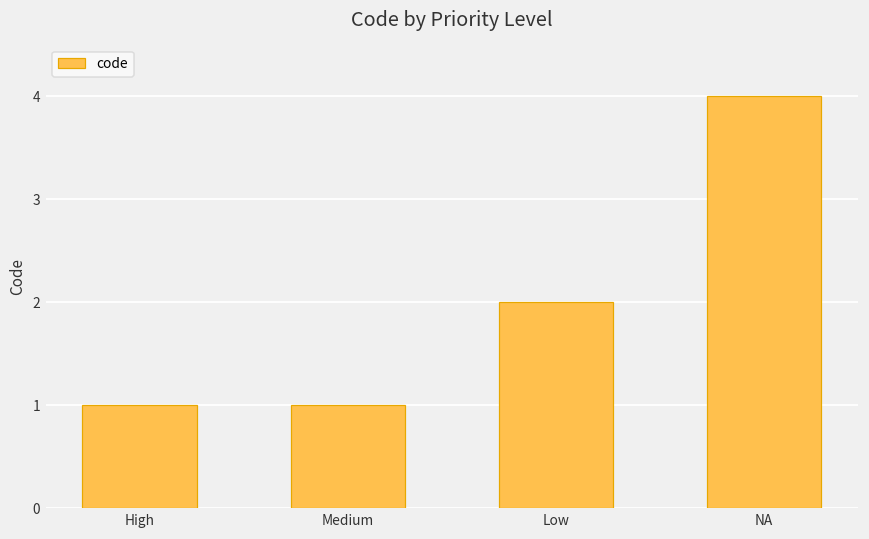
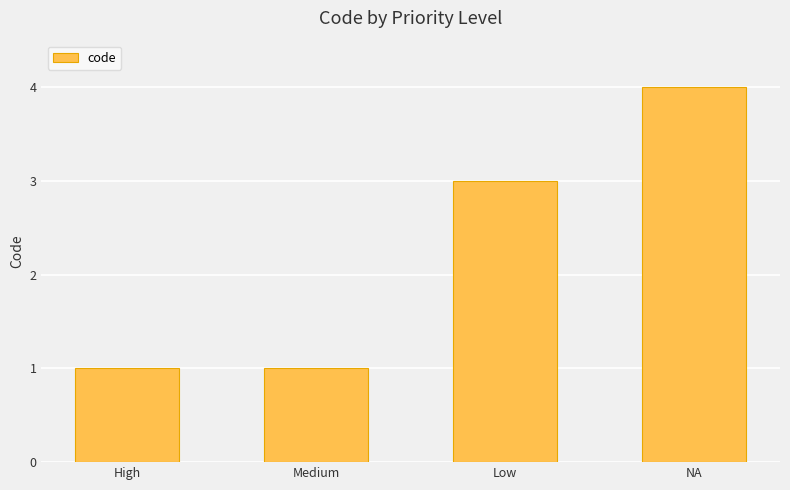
Low: 2 -> 3
